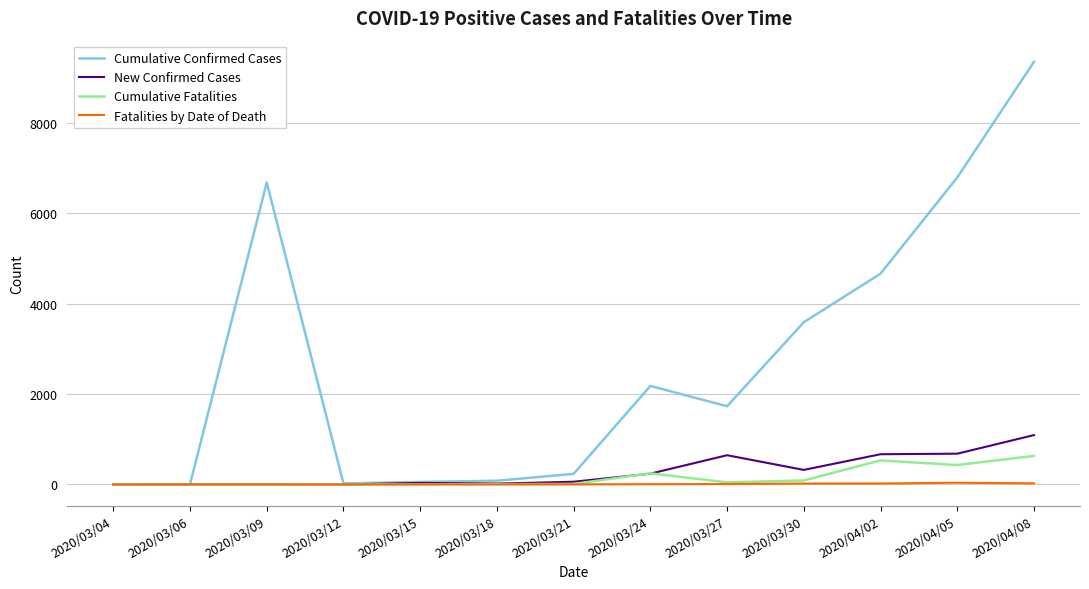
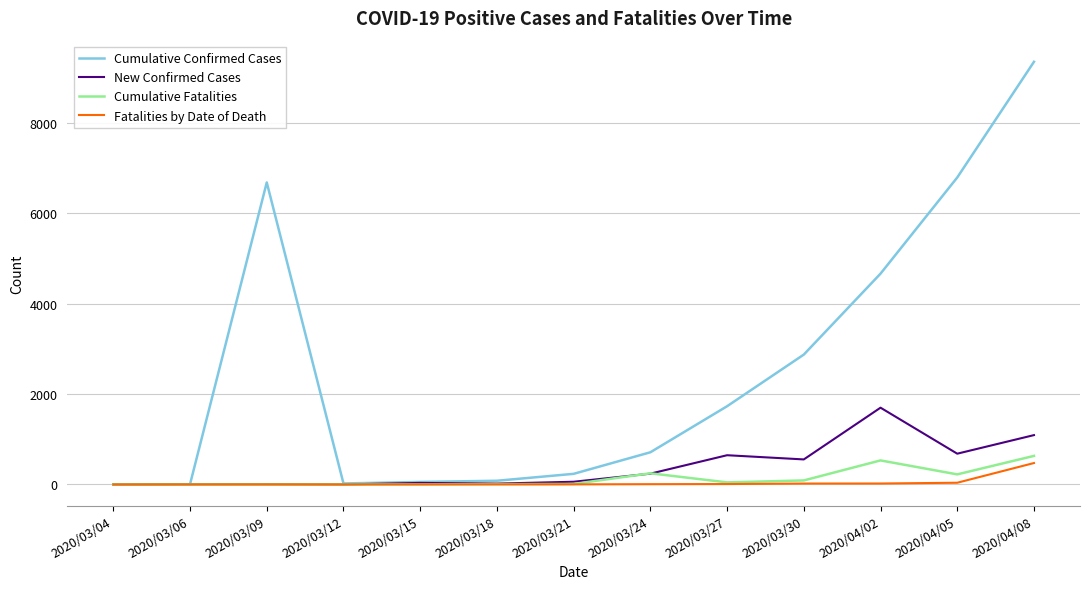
Cumulative Confirmed Cases, 2020/03/24: 2200 -> 700
Cumulative Confirmed Cases, 2020/03/30: 3600 -> 2900
New Confirmed Cases, 2020/03/30: 300 -> 600
New Confirmed Cases, 2020/04/02: 700 -> 1700
Cumulative Fatalities, 2020/04/05: 400 -> 200
Fatalities by Date of Death, 2020/04/08: 0 -> 500
